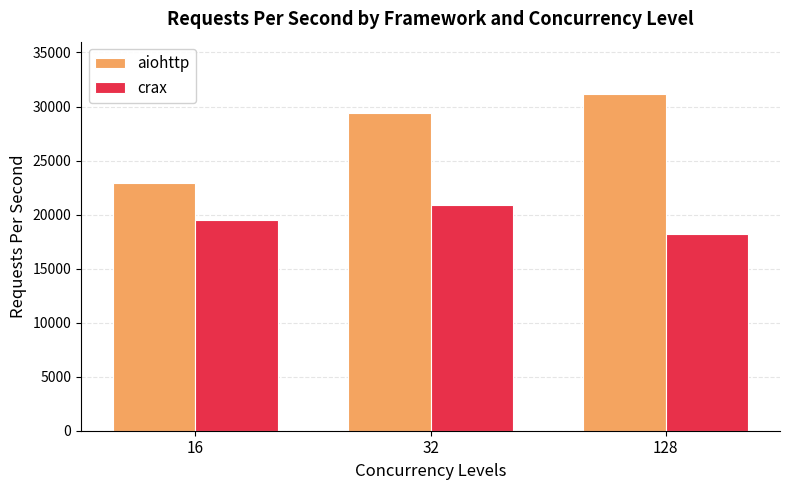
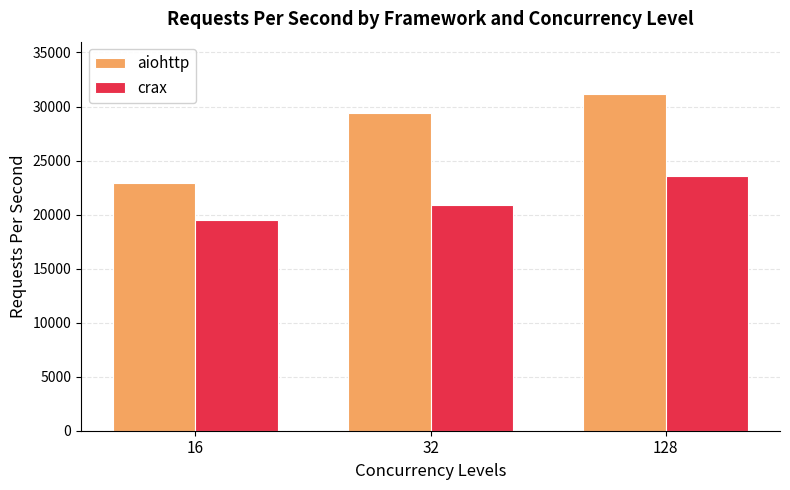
crax, 128: 18200 -> 23600
